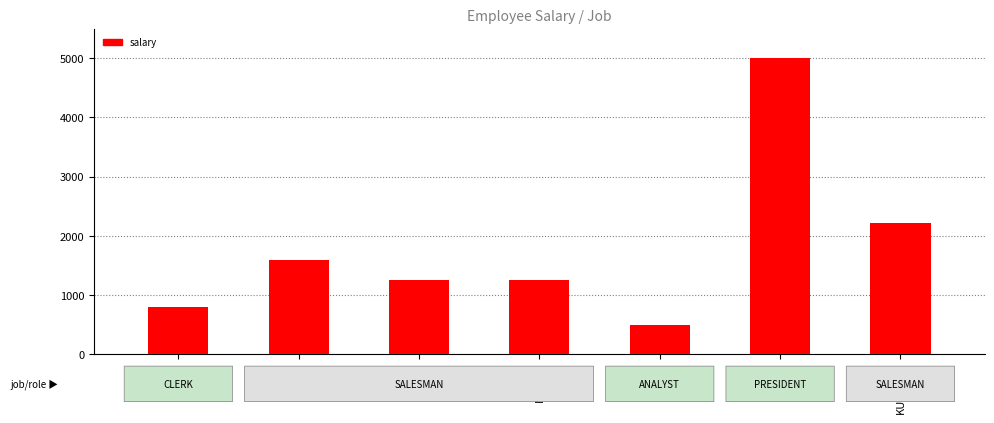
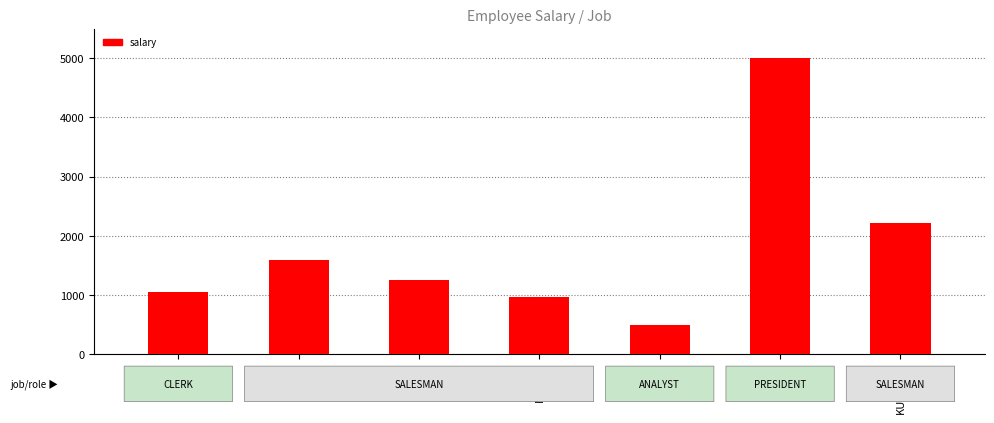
SMITH: 800 -> 1100
MOMIN: 1300 -> 1000
